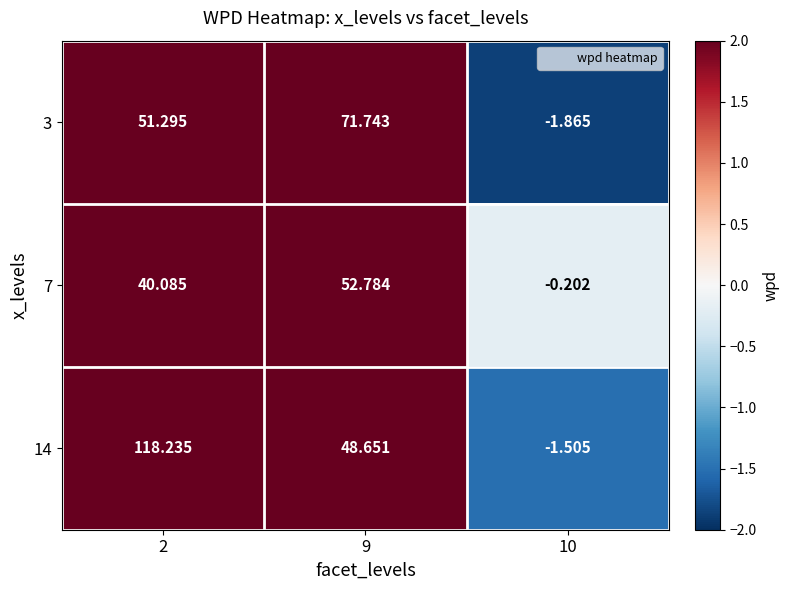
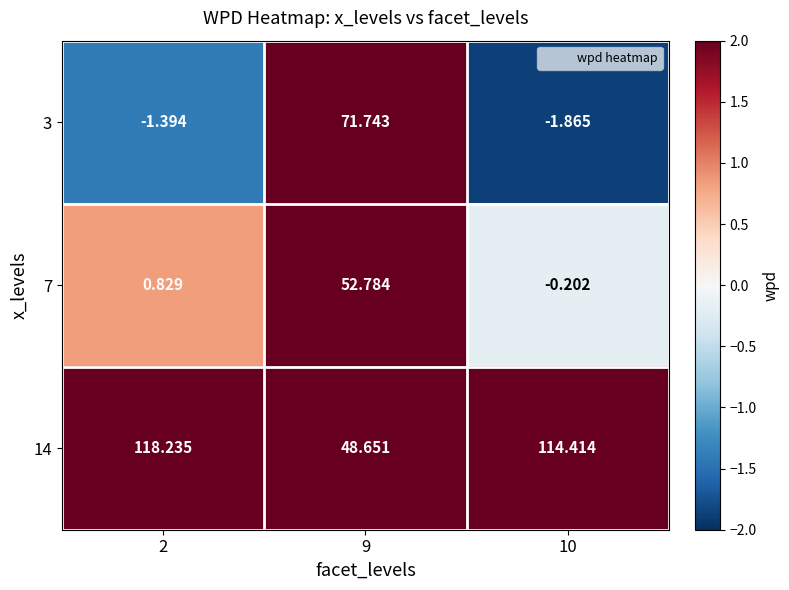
3, 2: 51.295 -> -1.394
7, 2: 40.085 -> 0.829
14, 10: -1.505 -> 114.414
